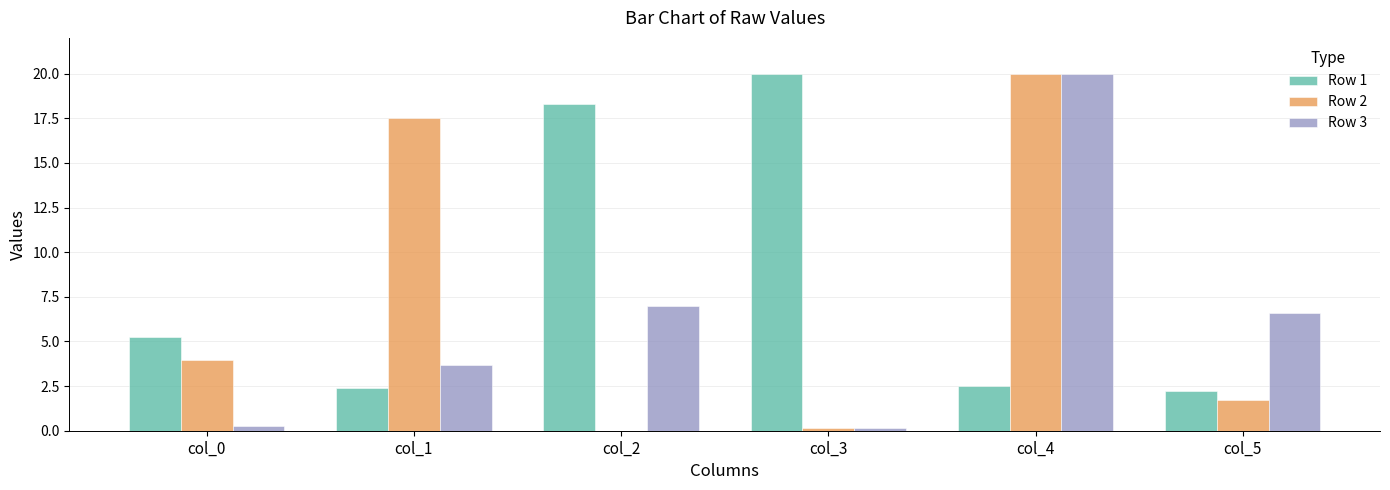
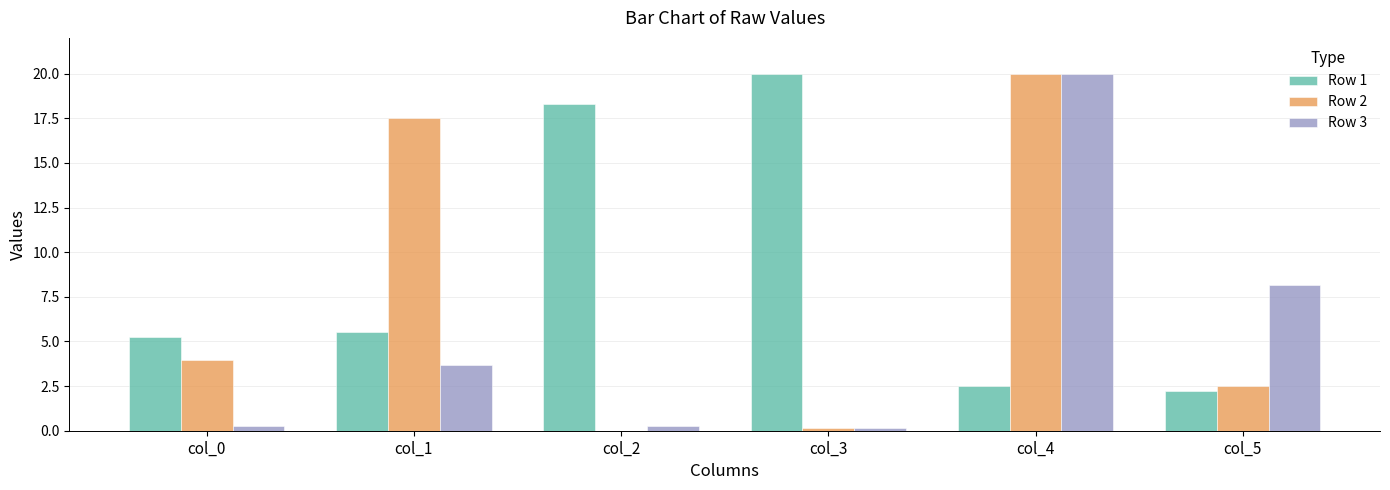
Row 1, col_1: 2.4 -> 5.5
Row 3, col_2: 7.0 -> 0.3
Row 2, col_5: 1.7 -> 2.5
Row 3, col_5: 6.6 -> 8.2
